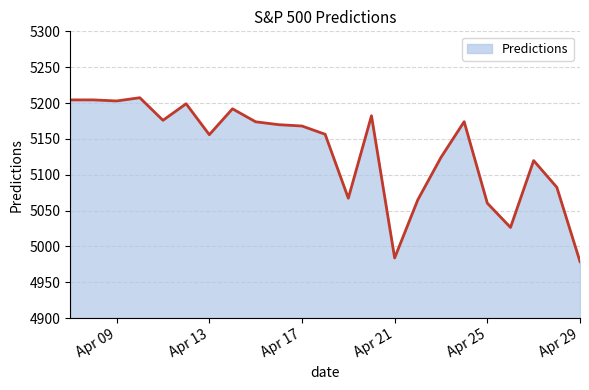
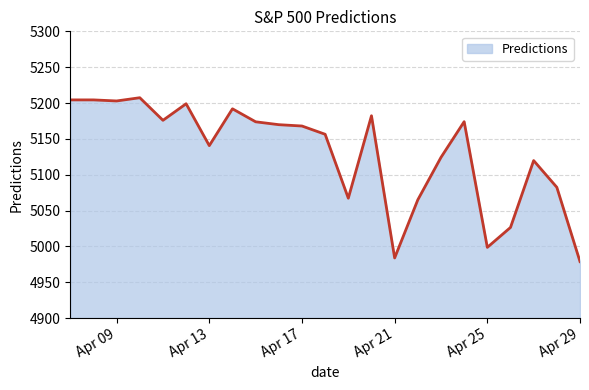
Apr 13: 5160 -> 5140
Apr 25: 5060 -> 5000
